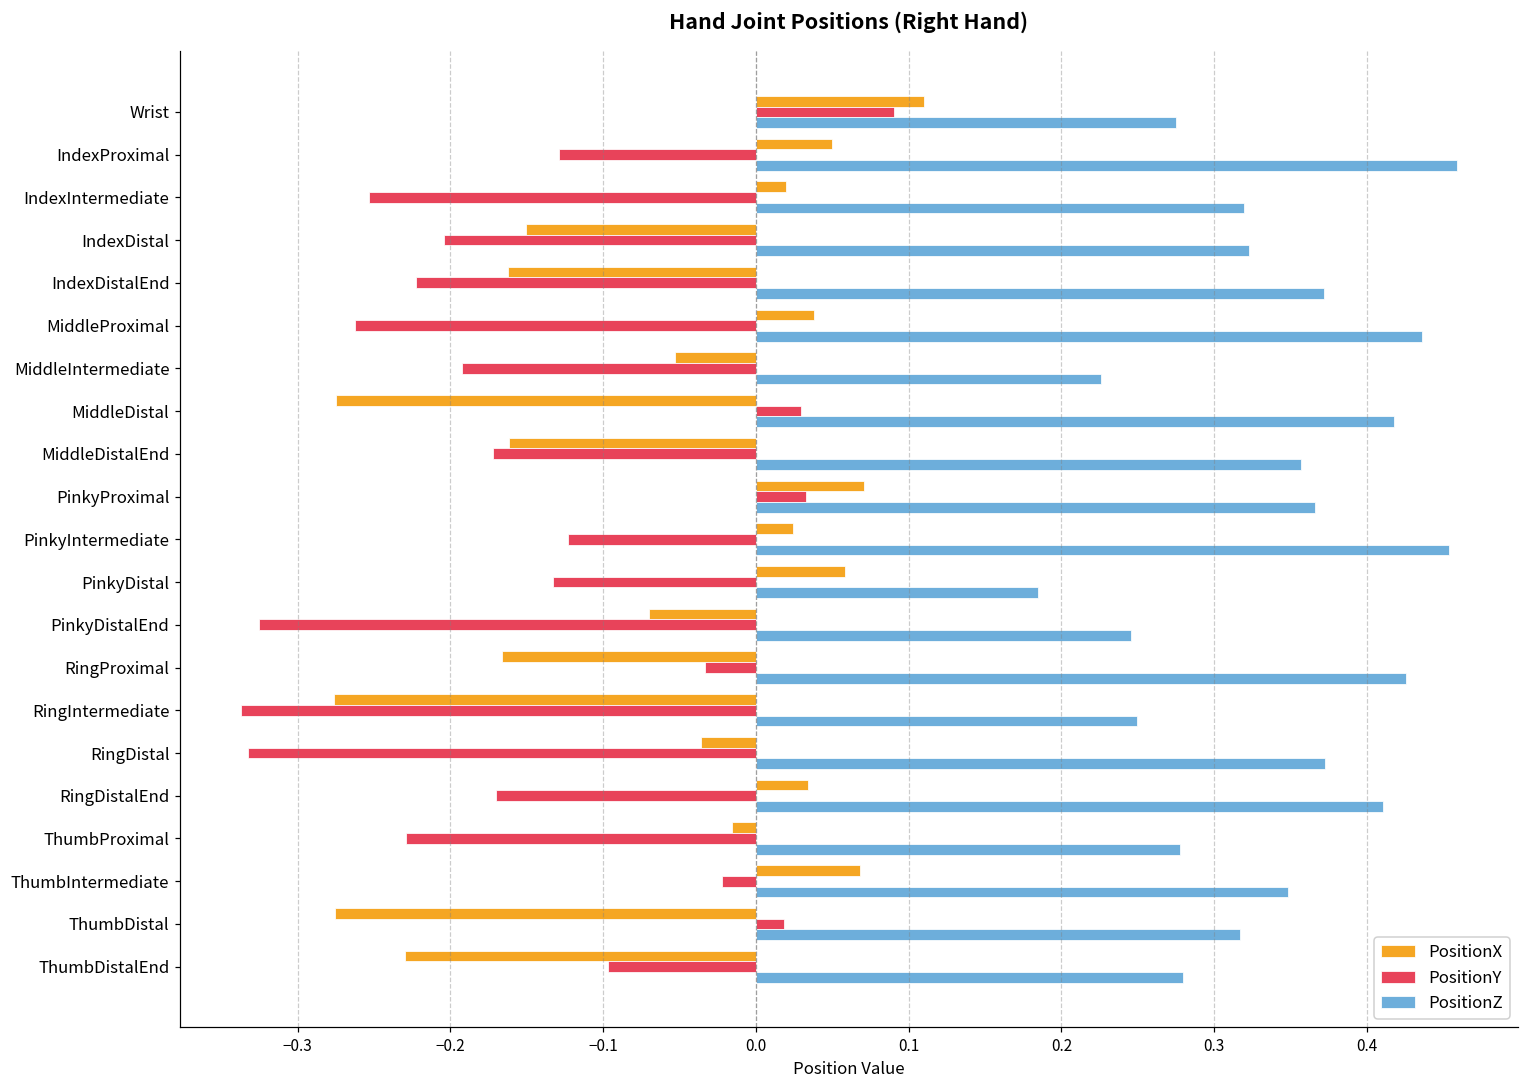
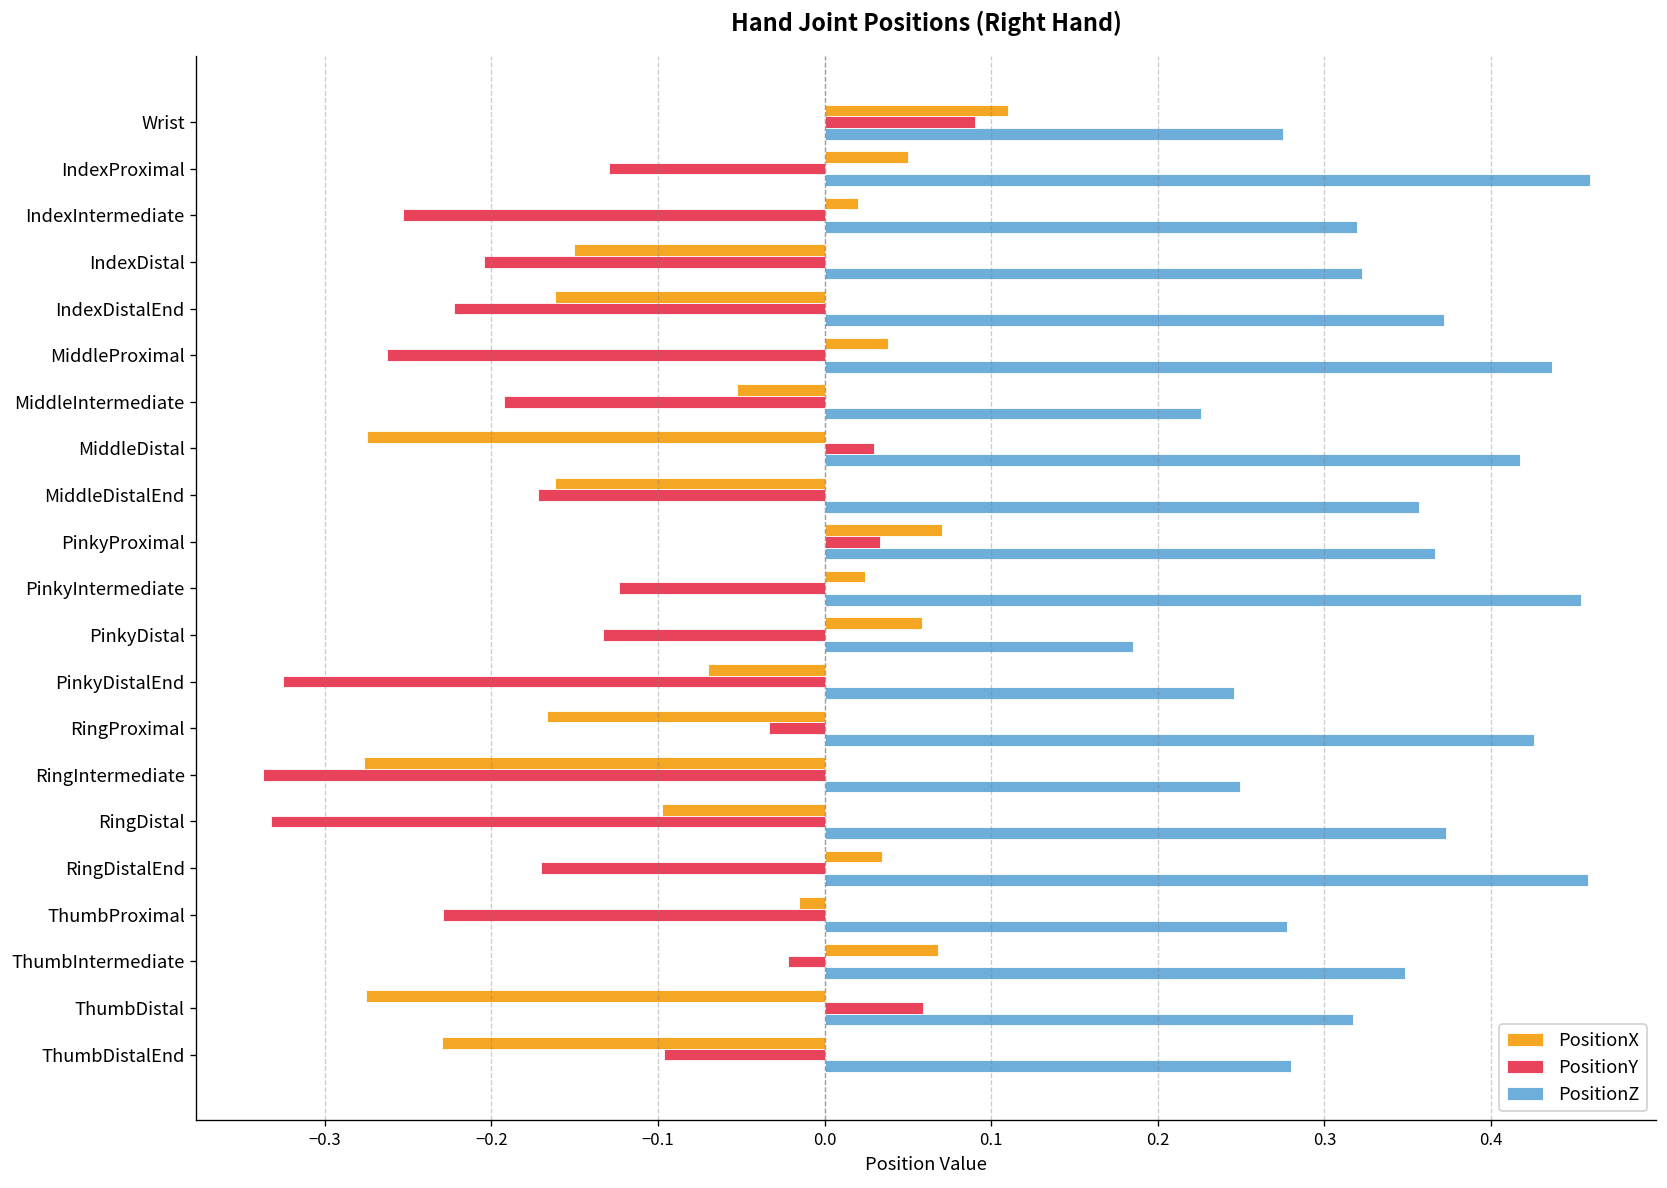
PositionX, RingDistal: -0.036 -> -0.098
PositionZ, RingDistalEnd: 0.411 -> 0.458
PositionY, ThumbDistal: 0.019 -> 0.059
